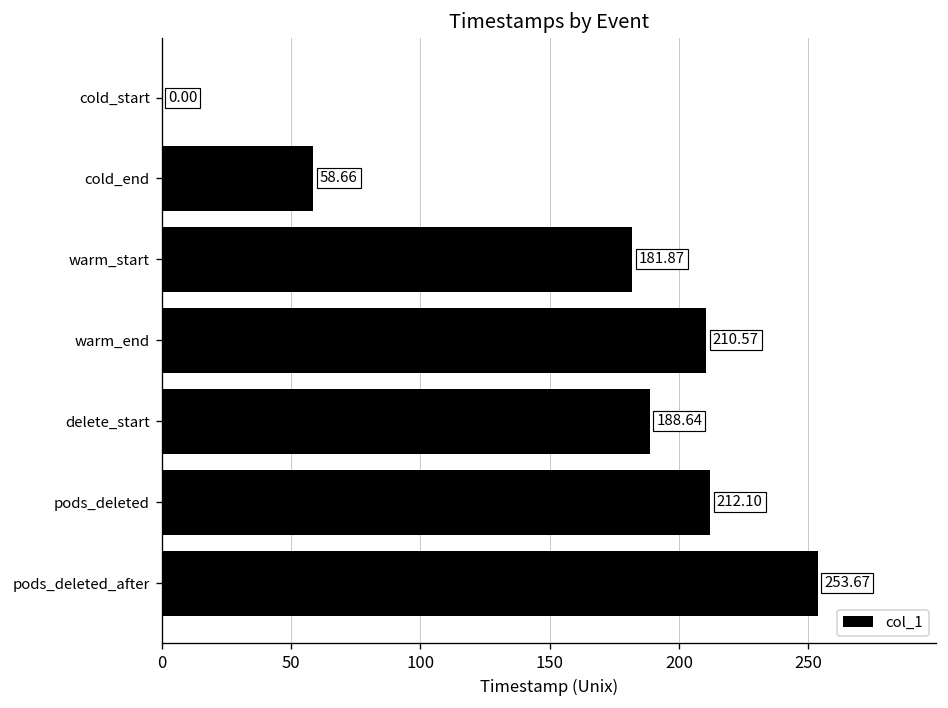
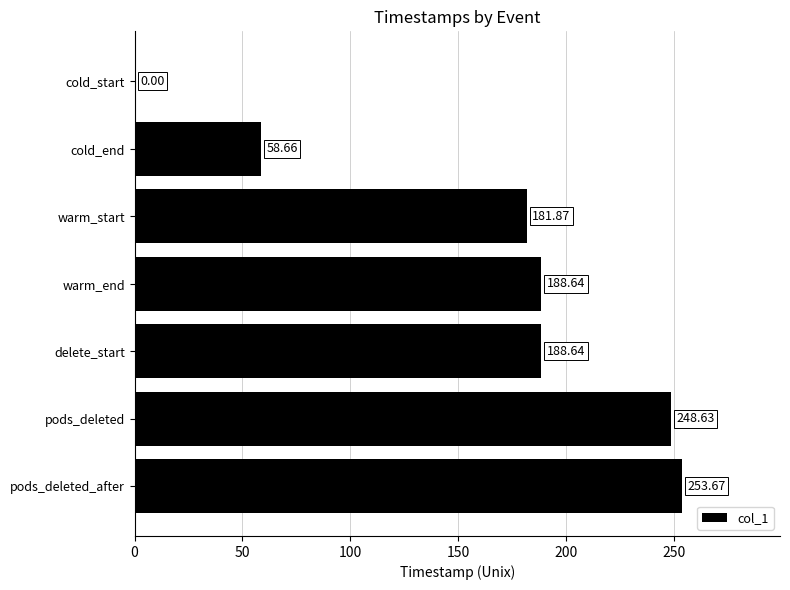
warm_end: 210.57 -> 188.64
pods_deleted: 212.10 -> 248.63
